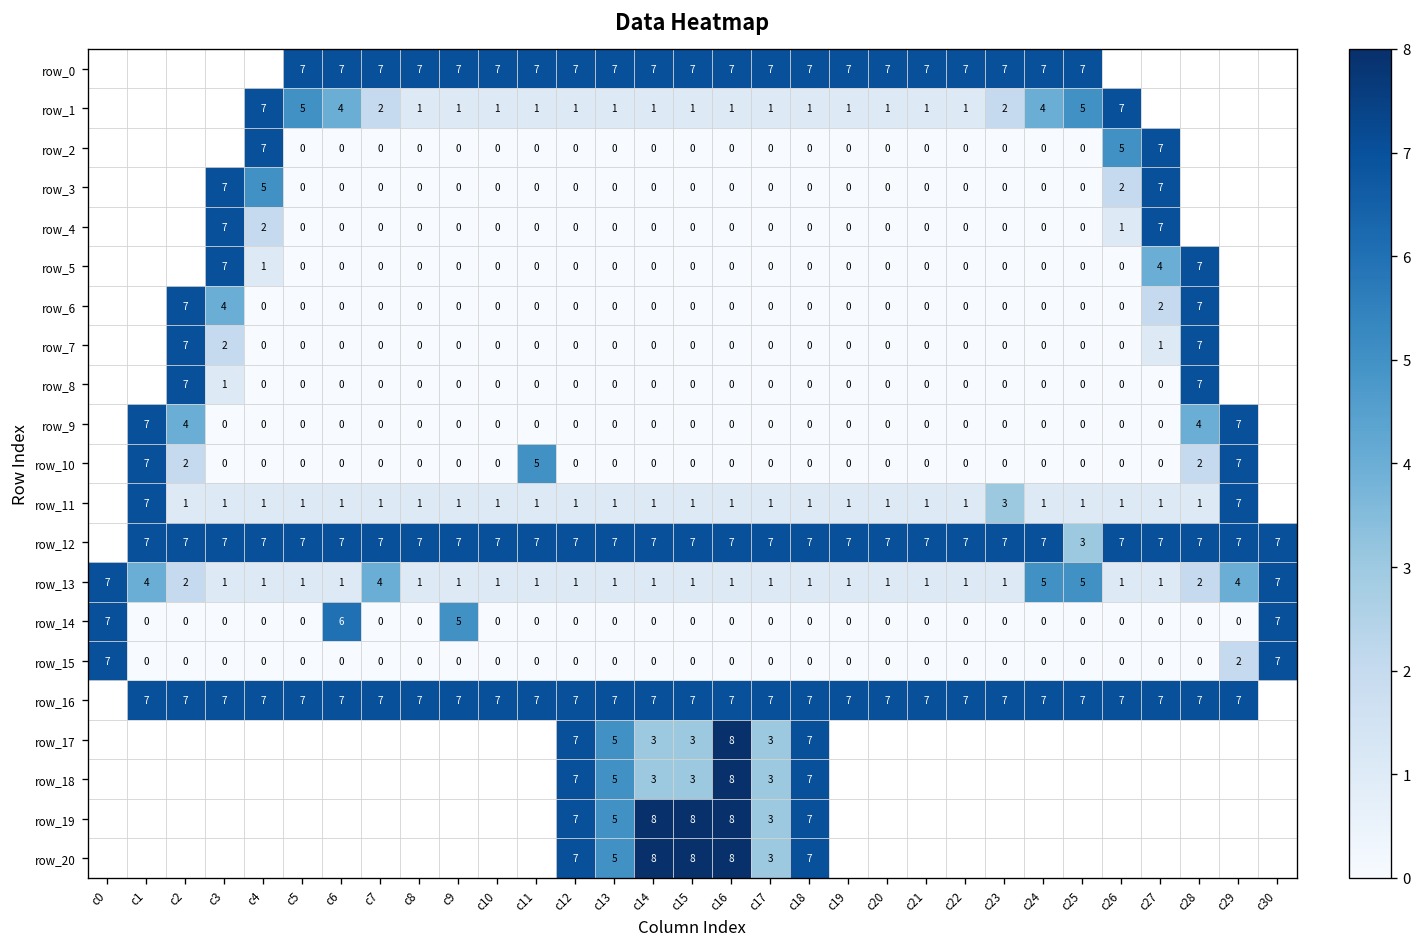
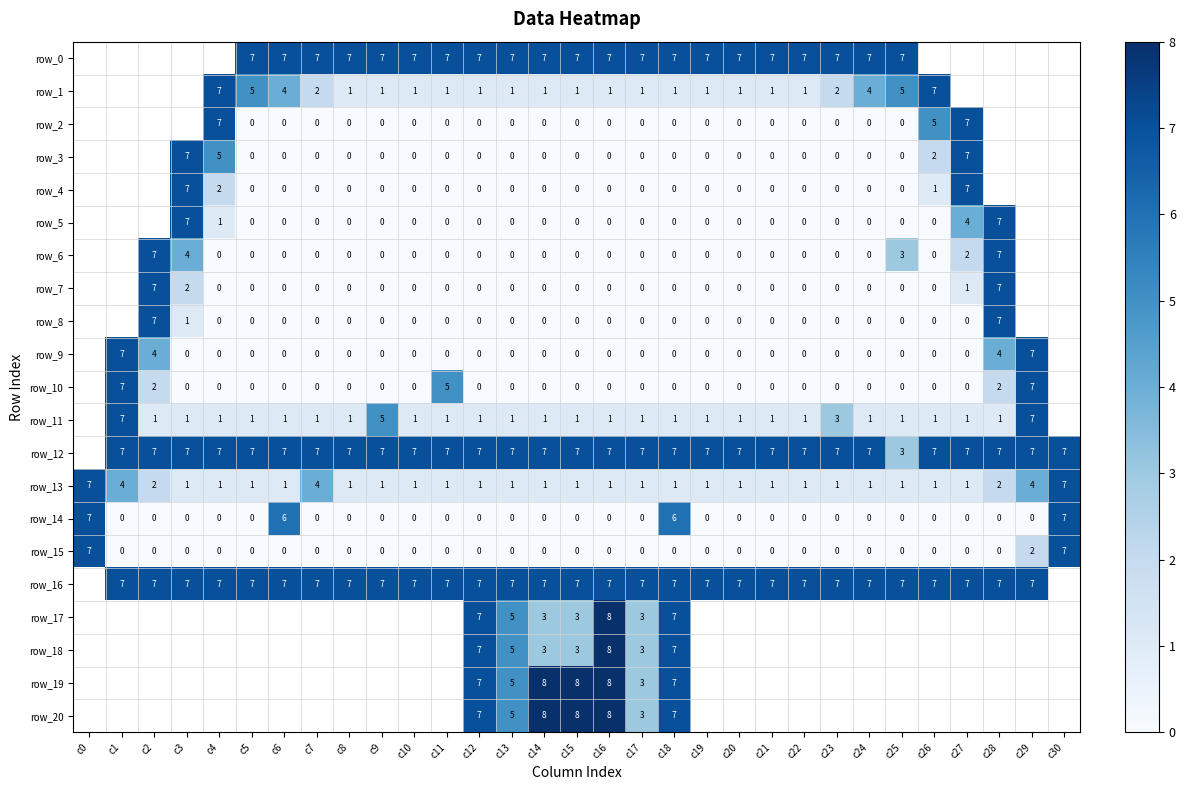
row_6, c25: 0 -> 3
row_11, c9: 1 -> 5
row_13, c24: 5 -> 1
row_13, c25: 5 -> 1
row_14, c9: 5 -> 0
row_14, c18: 0 -> 6
